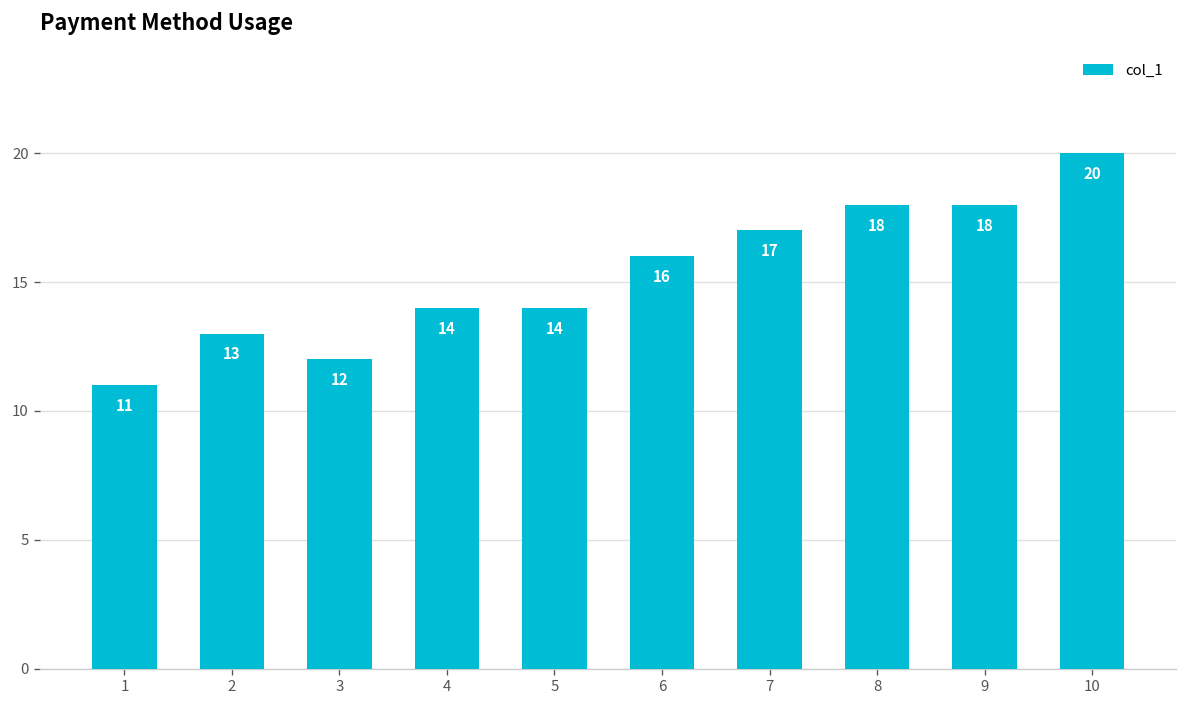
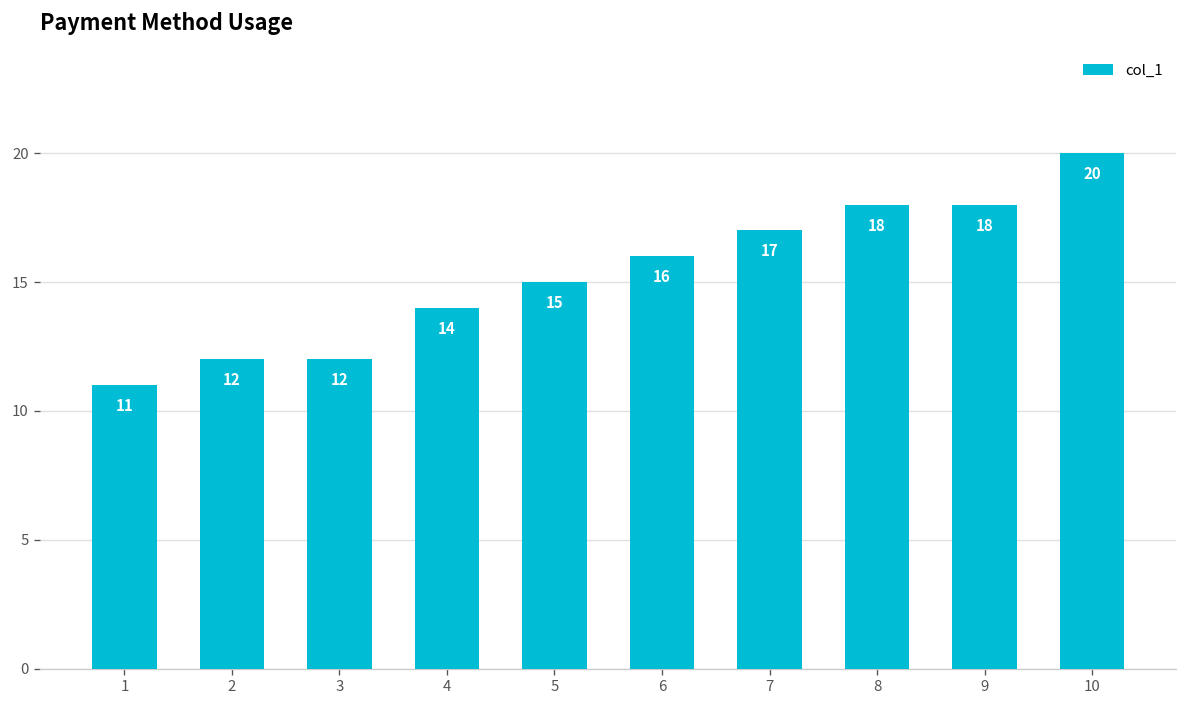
2: 13 -> 12
5: 14 -> 15
